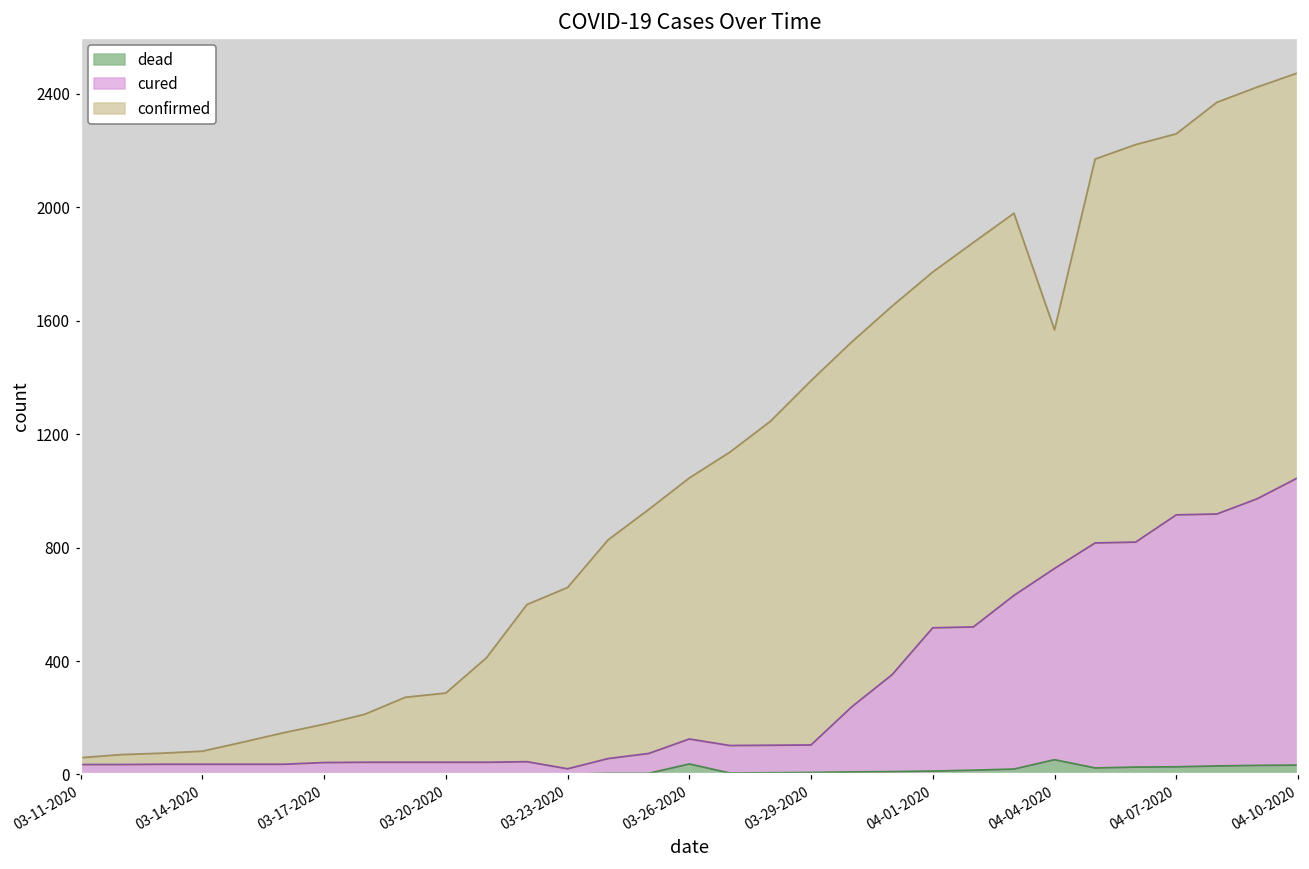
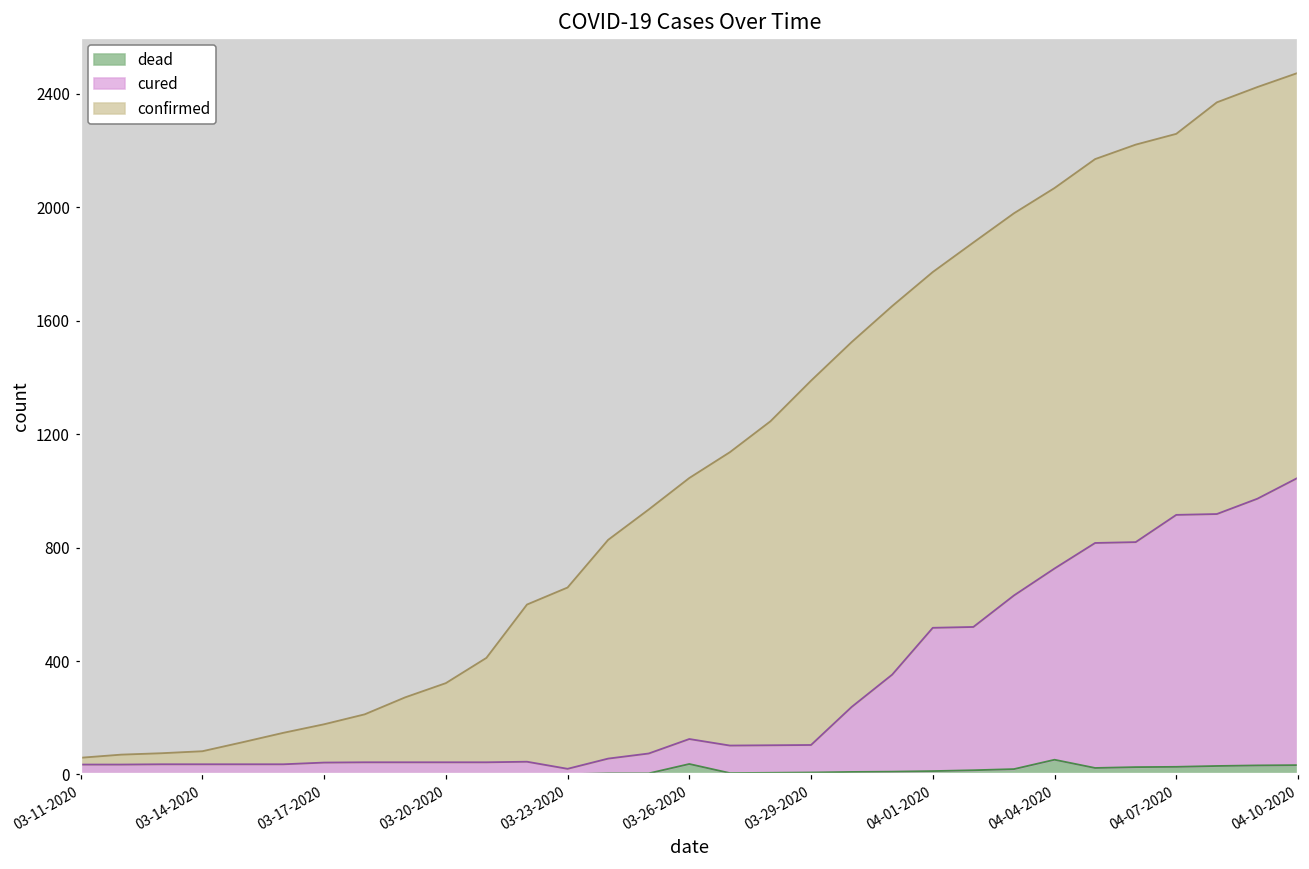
confirmed, 03-20-2020: 290 -> 320
confirmed, 04-04-2020: 1570 -> 2070
